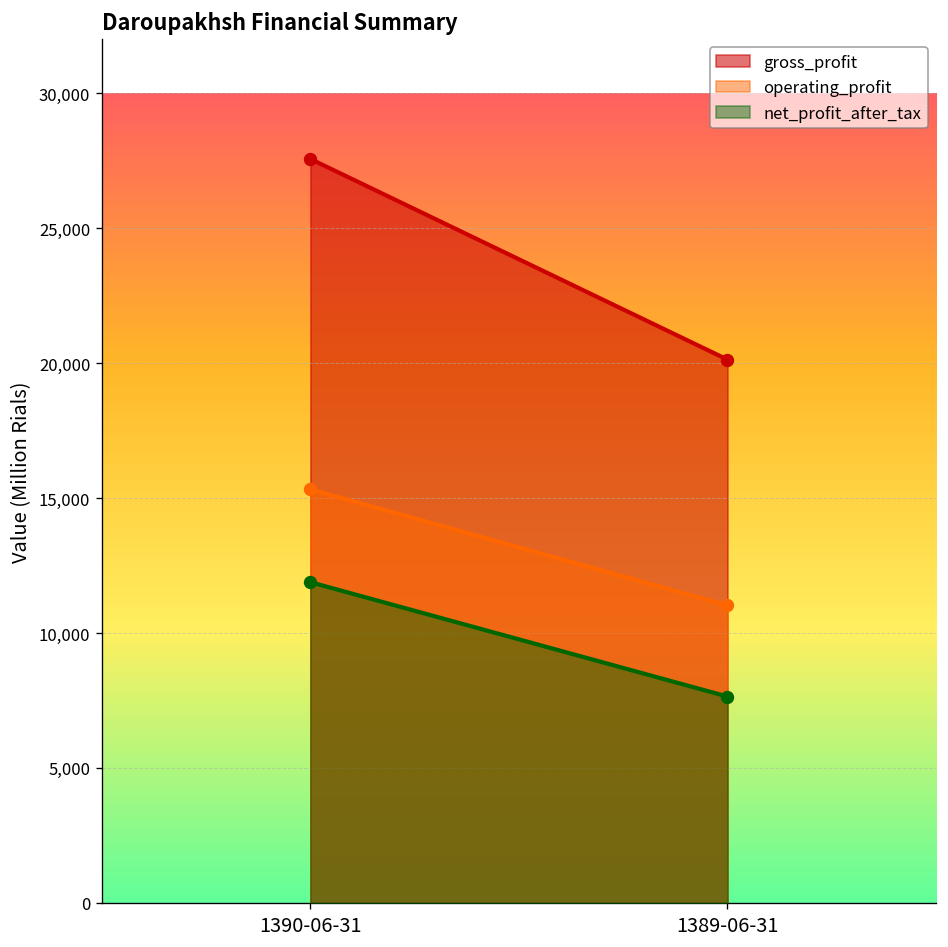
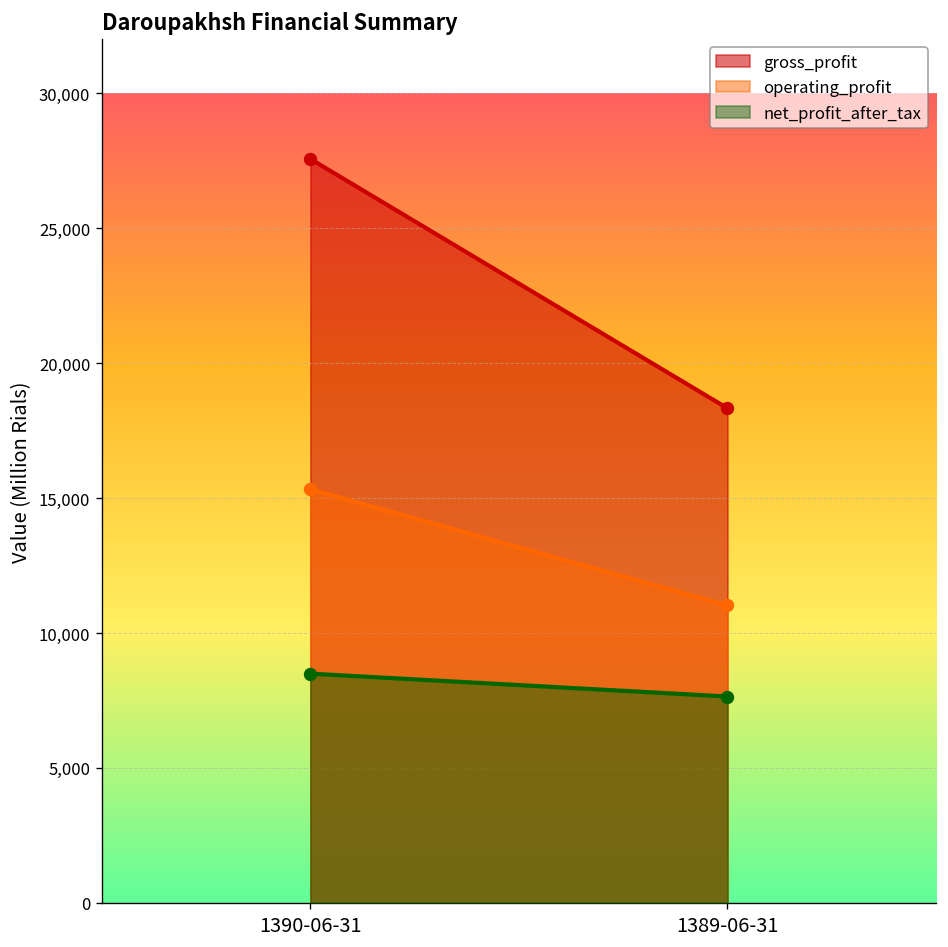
net_profit_after_tax, 1390-06-31: 11,900 -> 8,500
gross_profit, 1389-06-31: 20,100 -> 18,300
